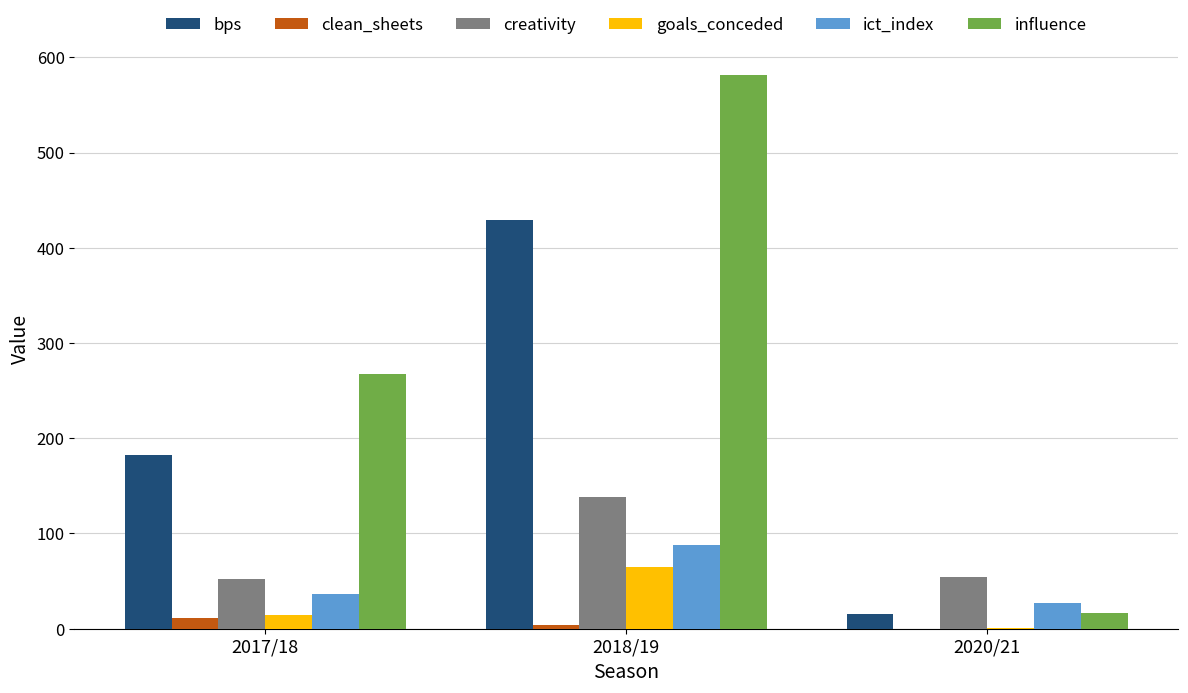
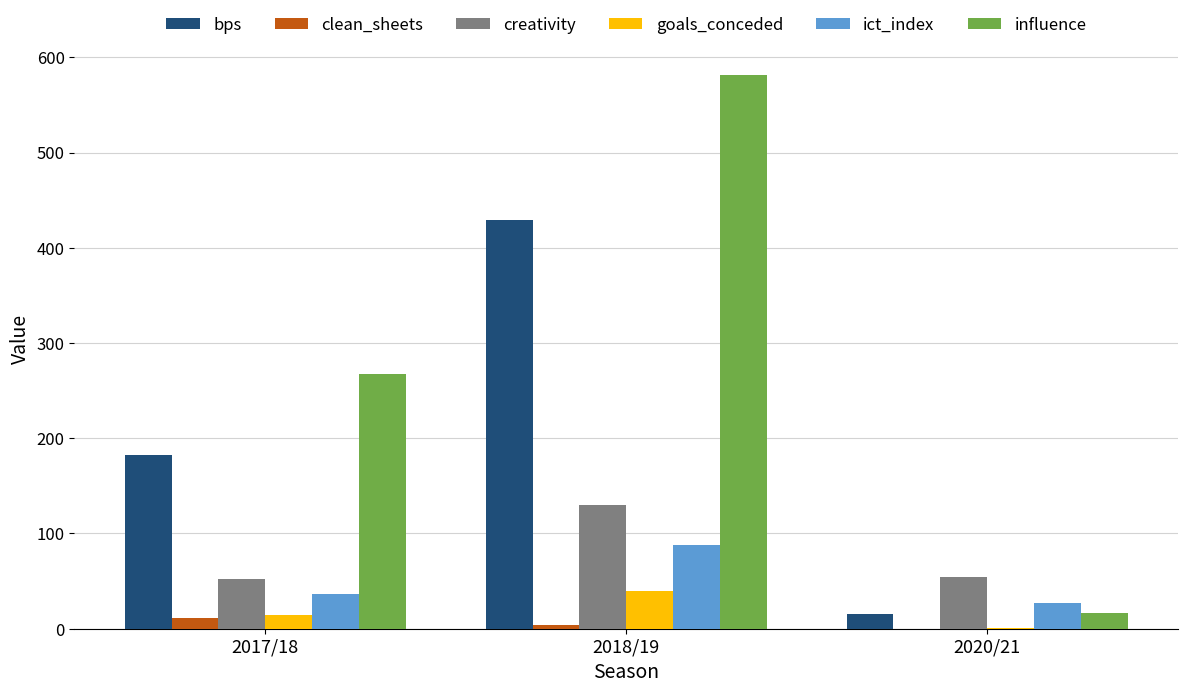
creativity, 2018/19: 140 -> 130
goals_conceded, 2018/19: 70 -> 40
